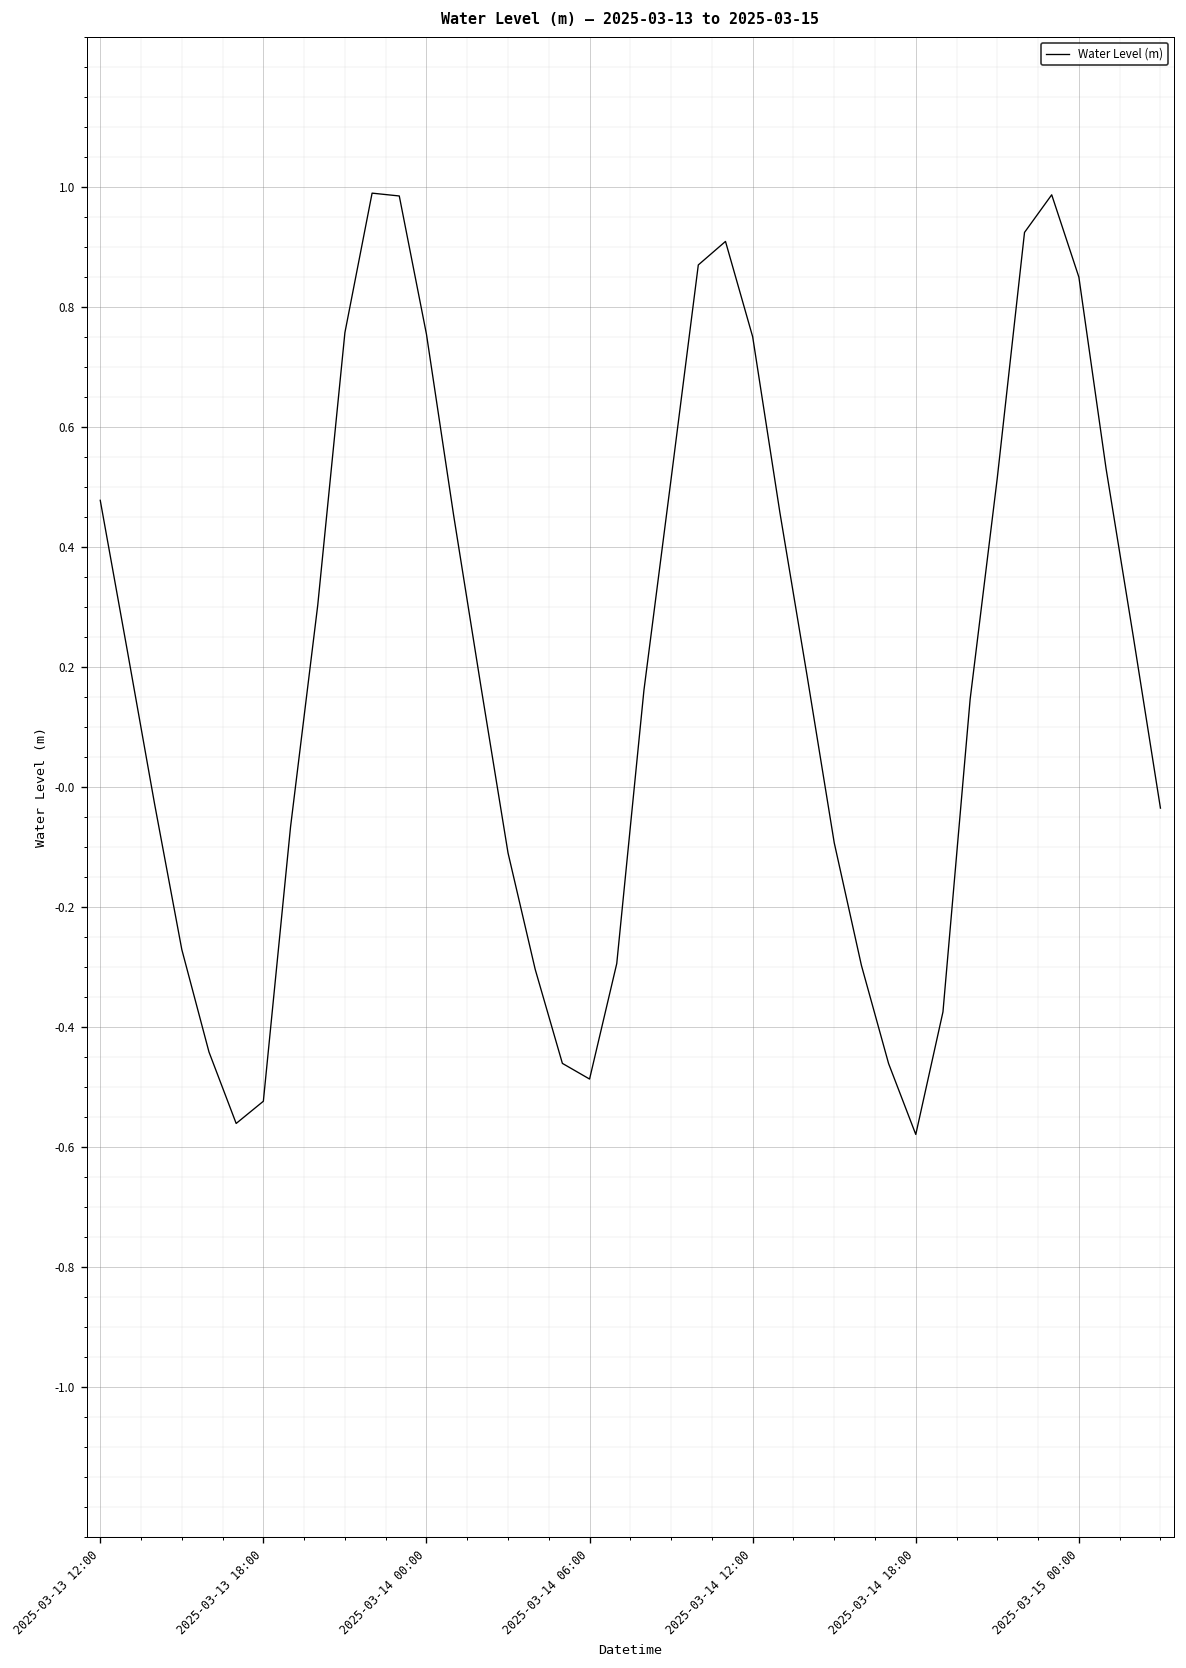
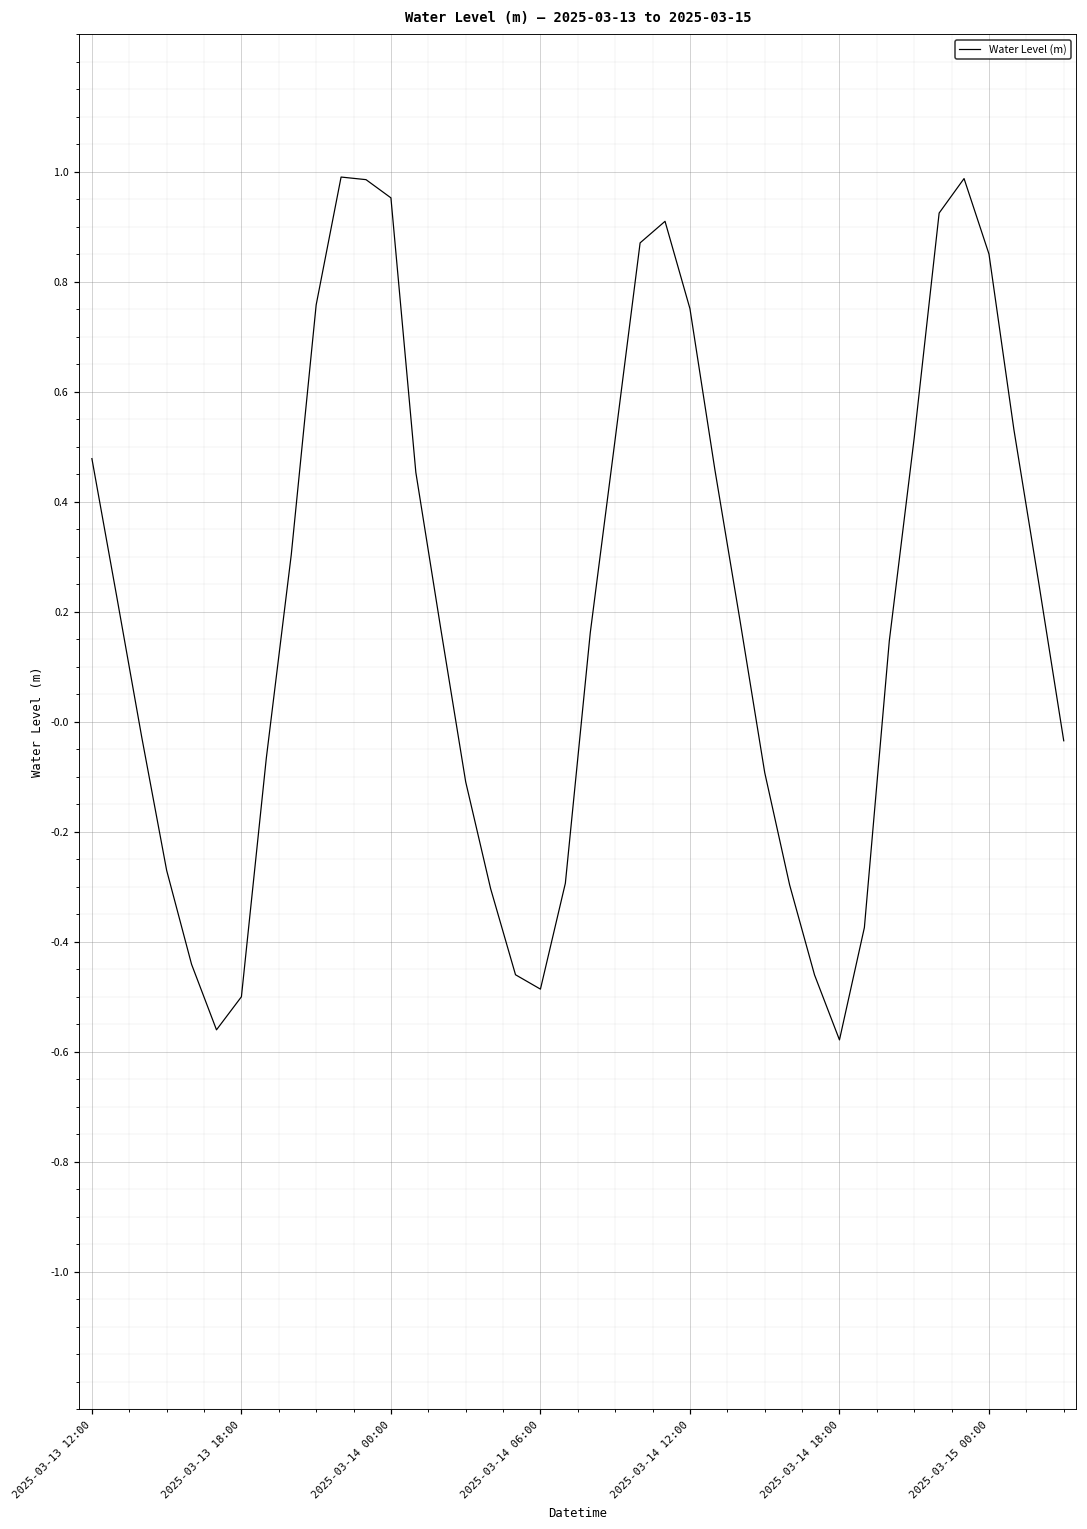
2025-03-13 18:00: -0.52 -> -0.50
2025-03-14 00:00: 0.76 -> 0.95
